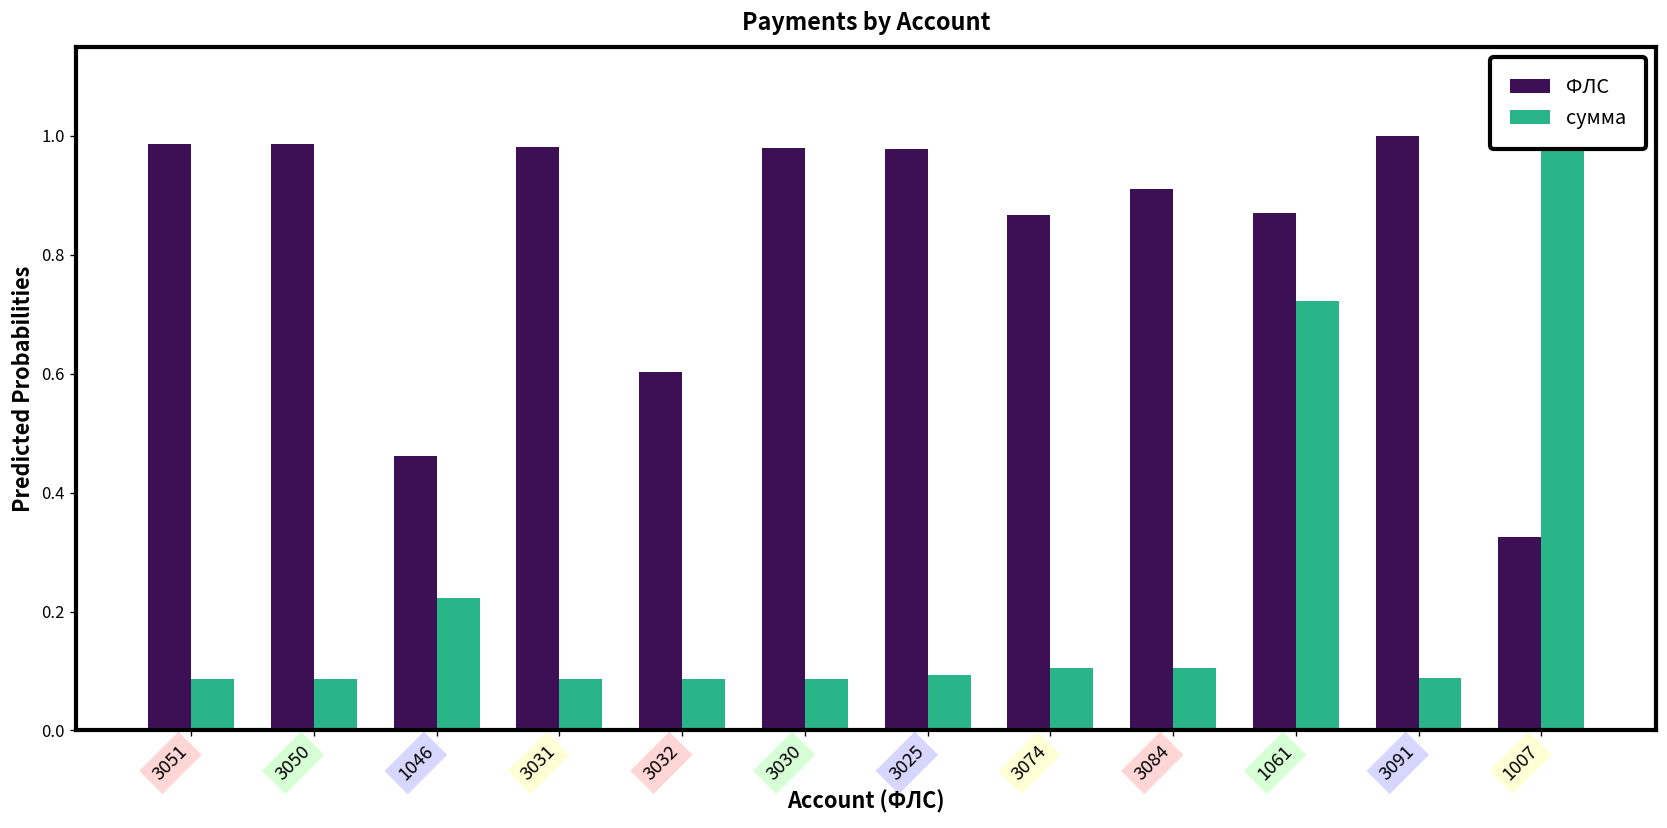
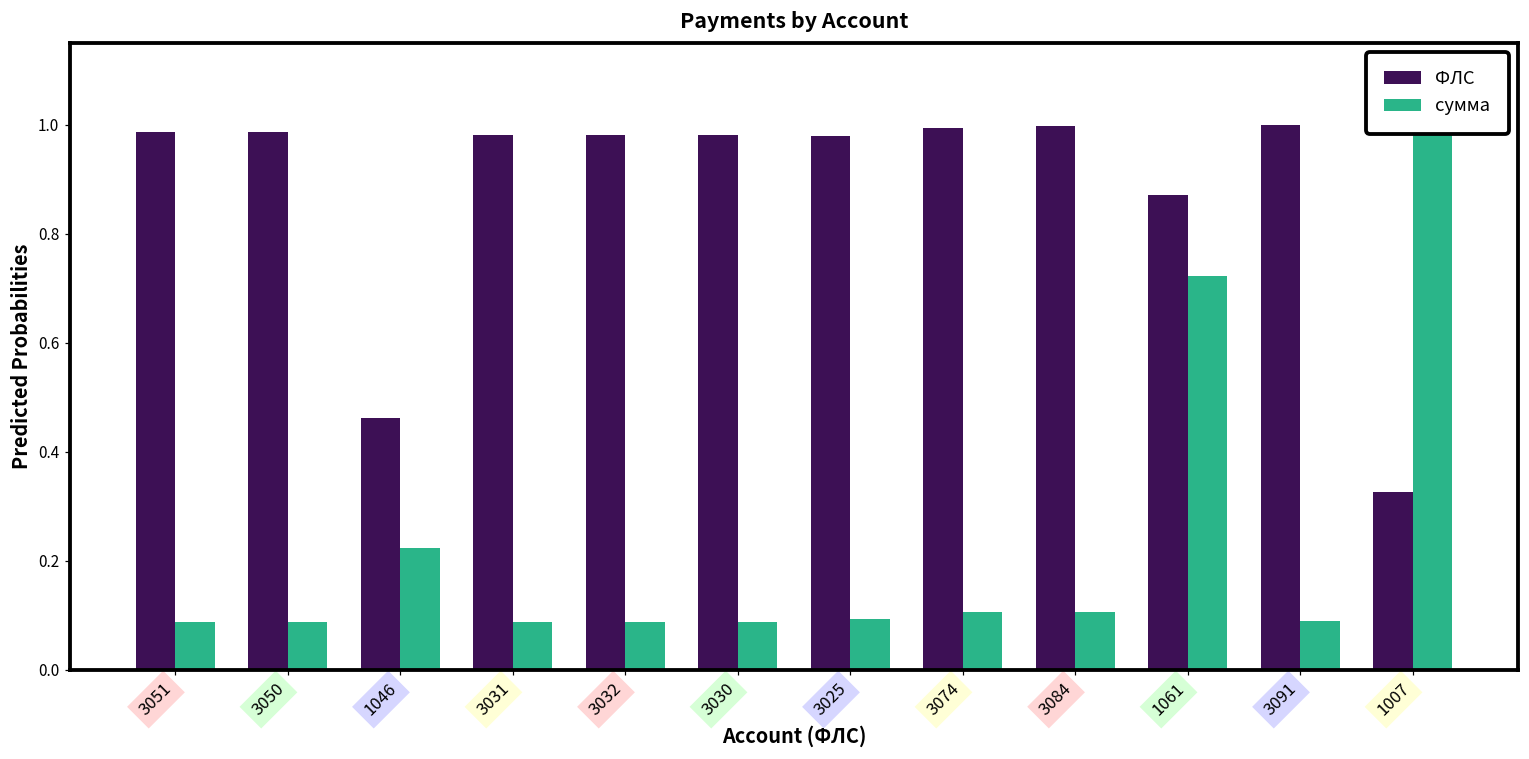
ФЛС, 3032: 0.60 -> 0.98
ФЛС, 3074: 0.87 -> 0.99
ФЛС, 3084: 0.91 -> 1.00
